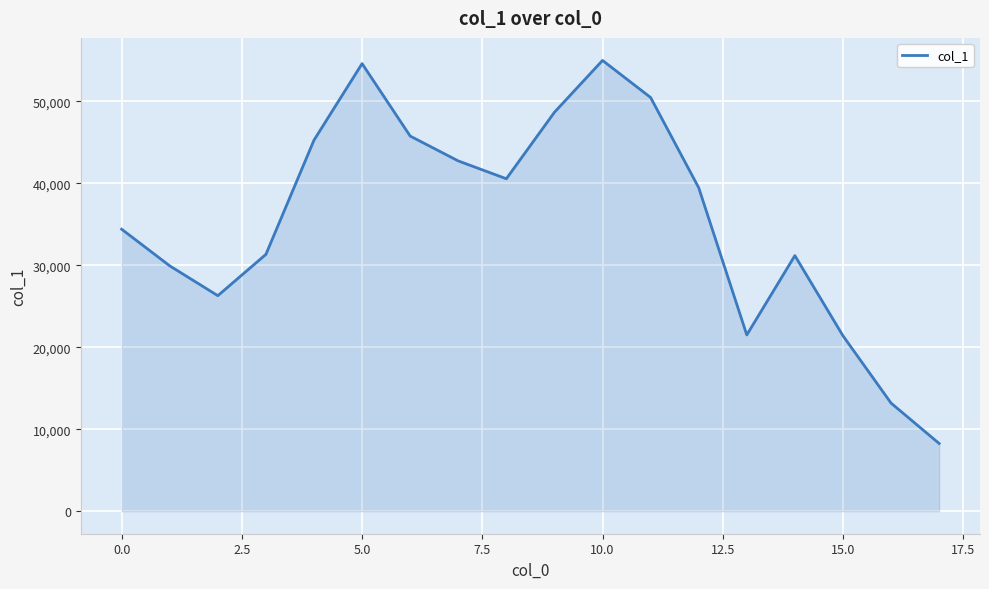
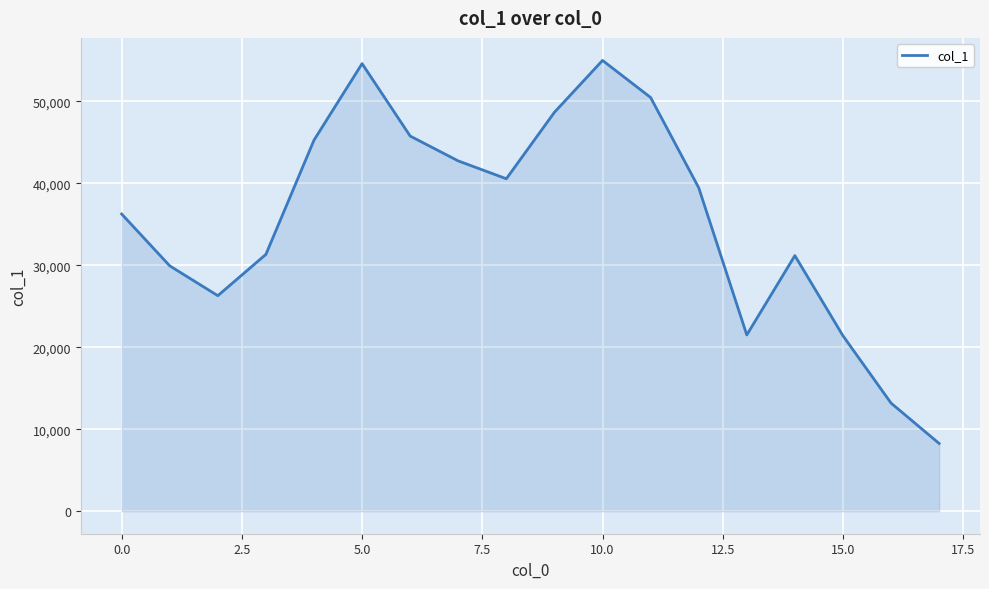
0.0: 34,000 -> 36,000
